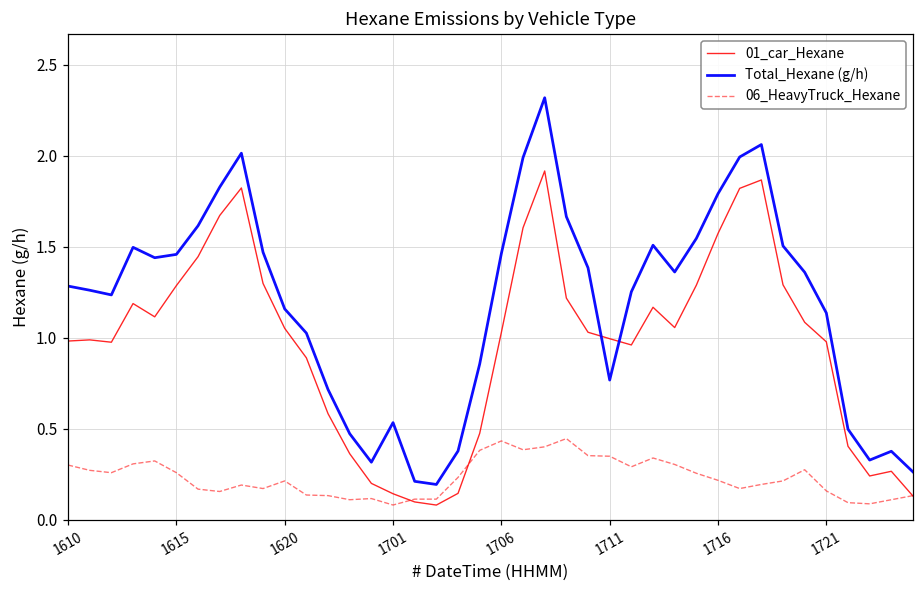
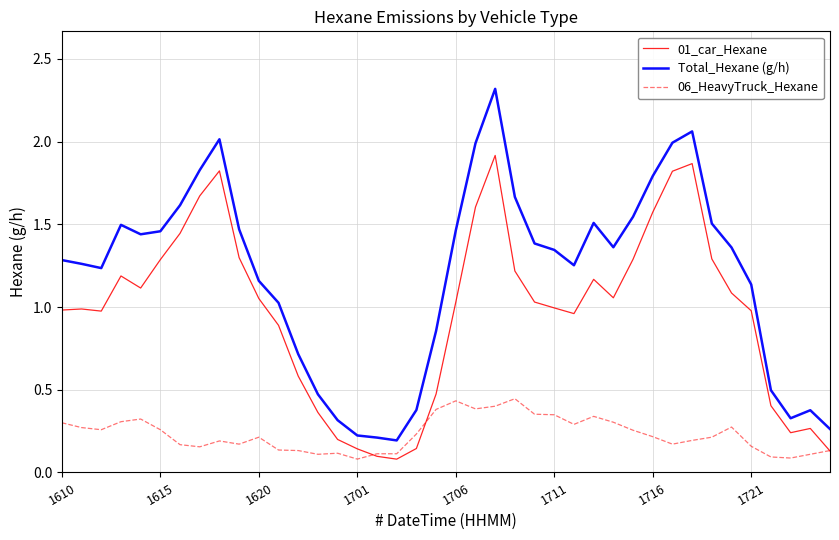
Total_Hexane (g/h), 1701: 0.53 -> 0.22
Total_Hexane (g/h), 1711: 0.77 -> 1.35
